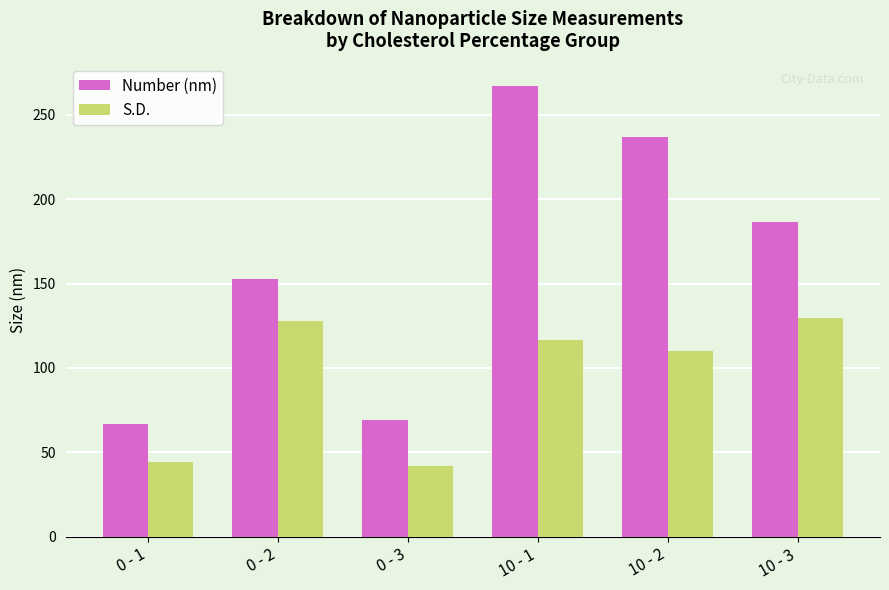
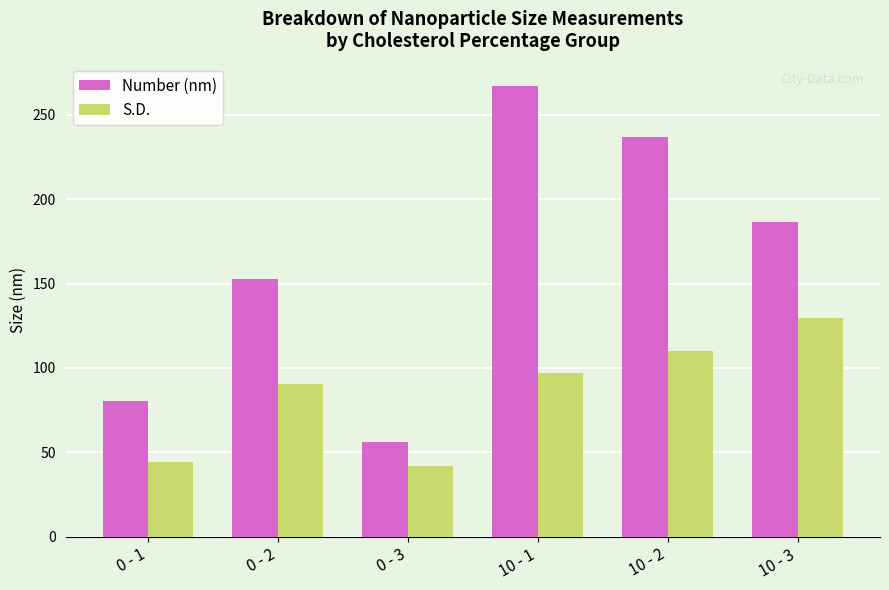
Number (nm), 0 - 1: 67 -> 80
S.D., 0 - 2: 128 -> 91
Number (nm), 0 - 3: 69 -> 56
S.D., 10 - 1: 117 -> 97
